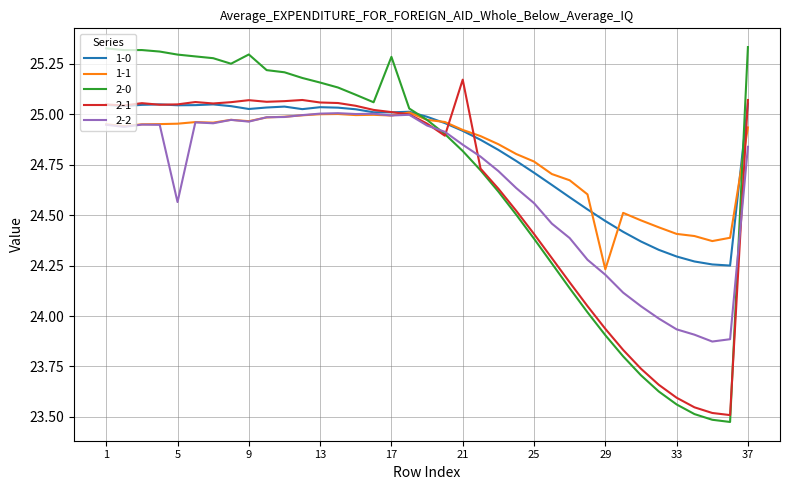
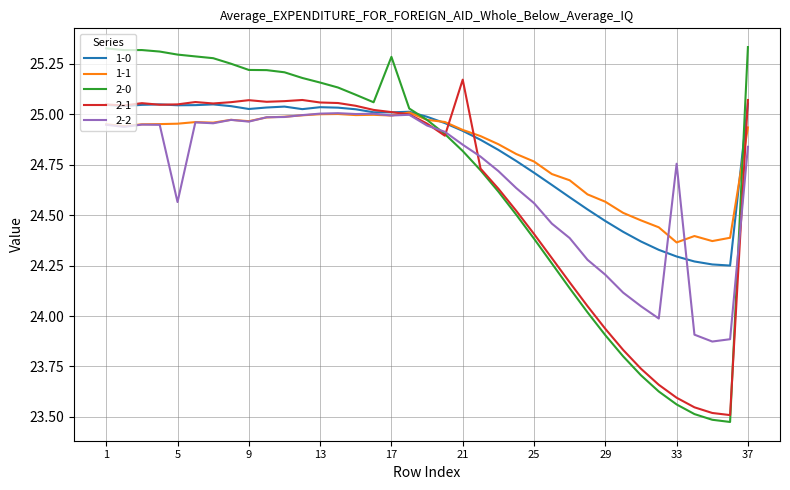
2-0, 9: 25.30 -> 25.22
1-1, 29: 24.23 -> 24.57
1-1, 33: 24.41 -> 24.36
2-2, 33: 23.93 -> 24.76
